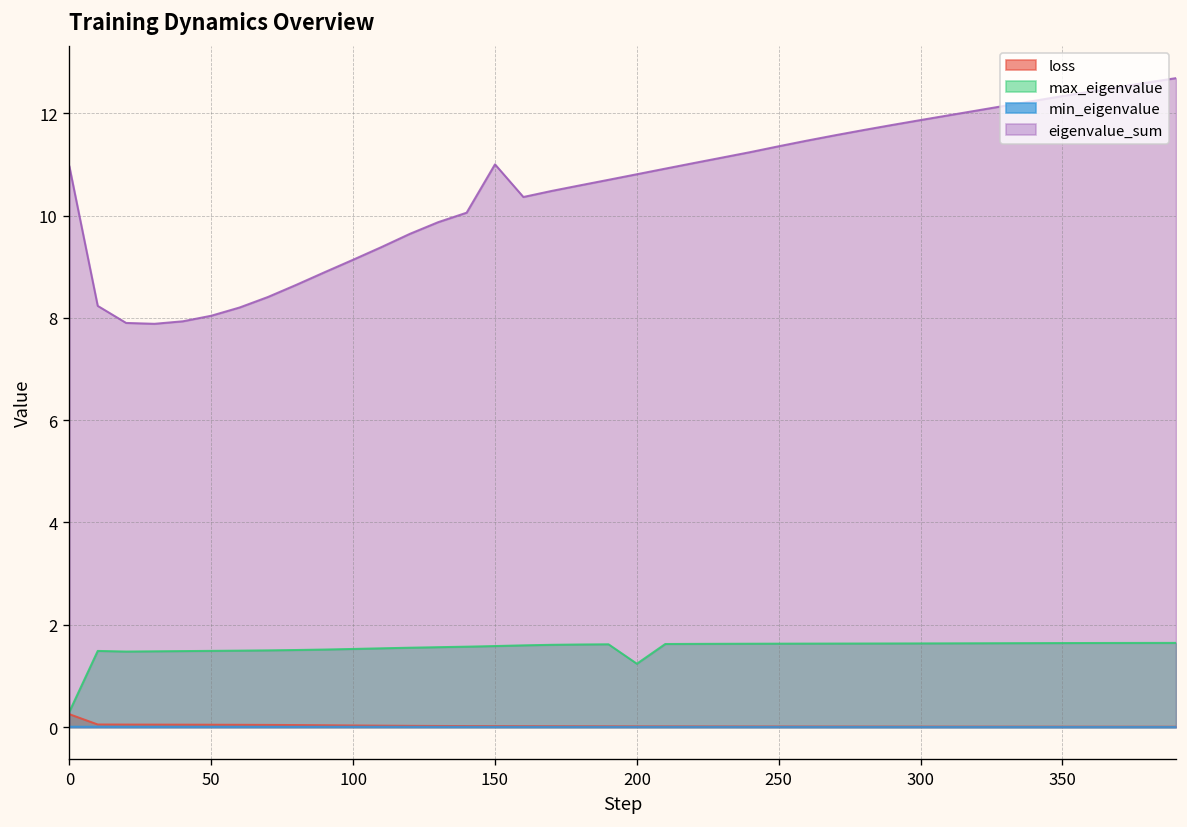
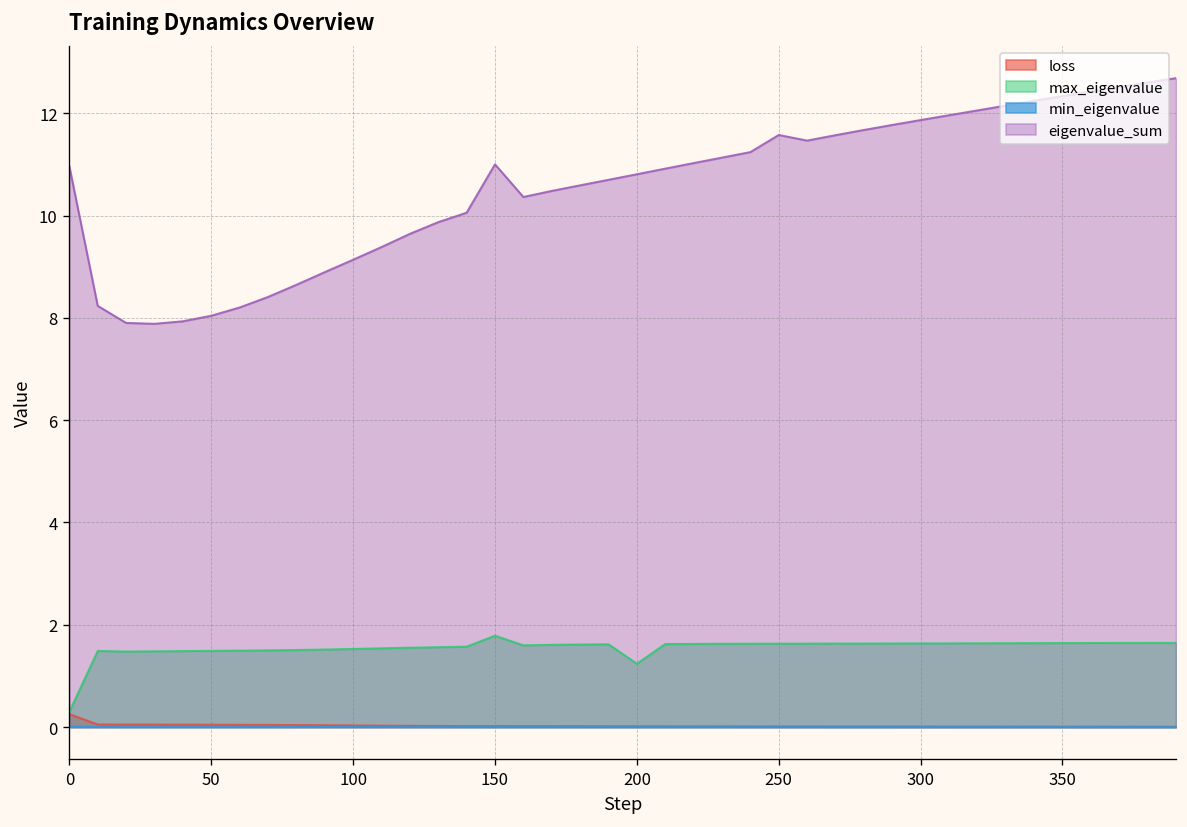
max_eigenvalue, 150: 1.6 -> 1.8
eigenvalue_sum, 250: 11.4 -> 11.6
